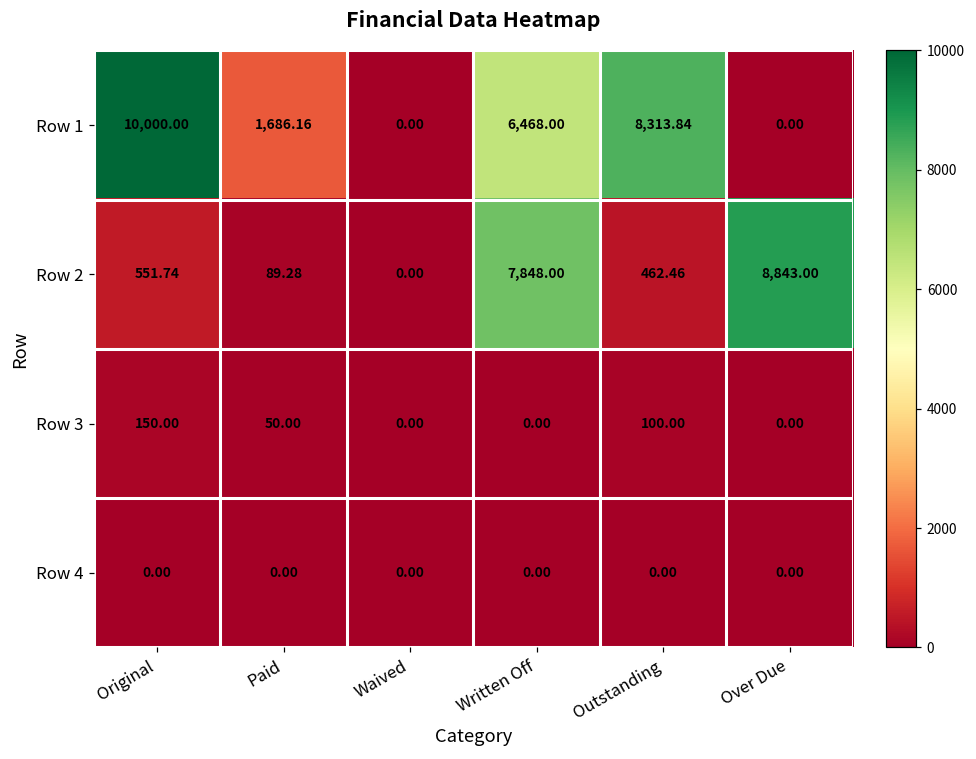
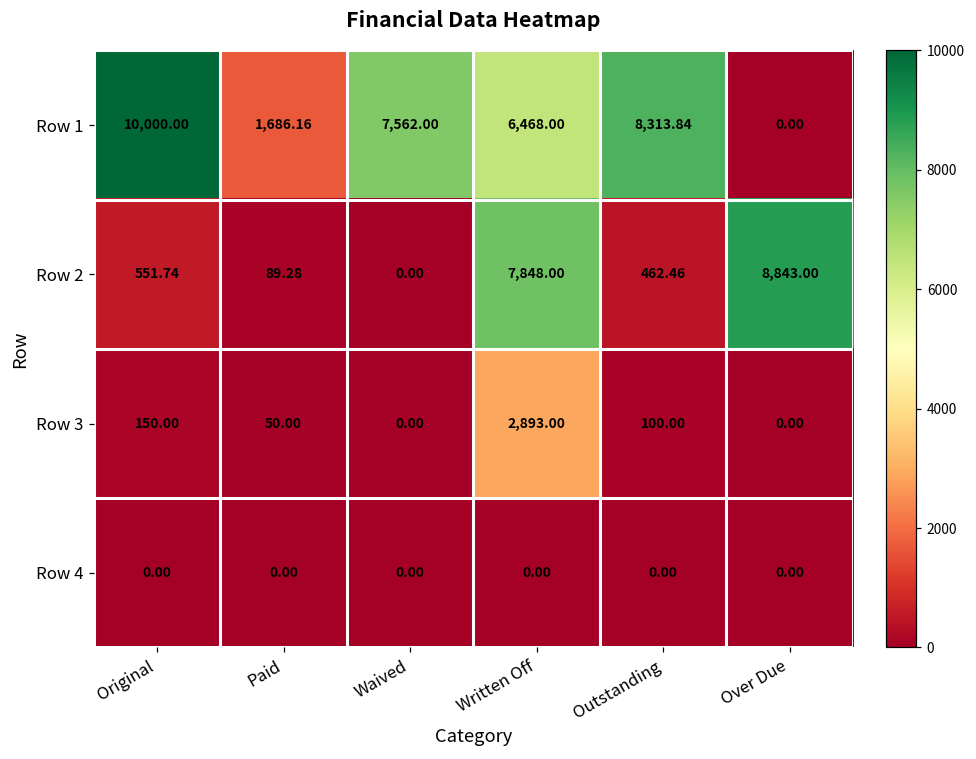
Row 1, Waived: 0.00 -> 7,562.00
Row 3, Written Off: 0.00 -> 2,893.00
